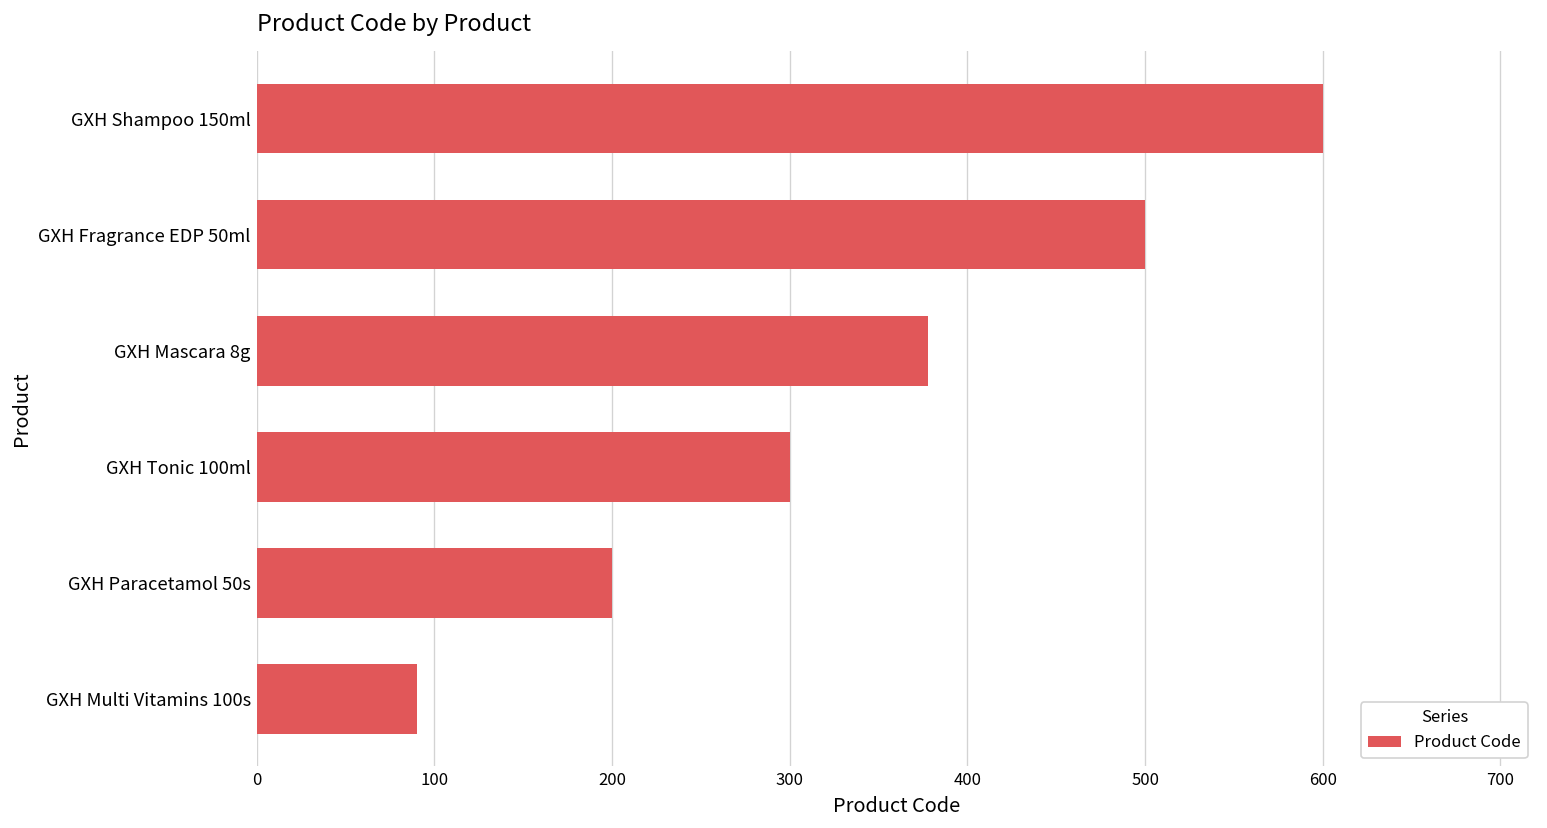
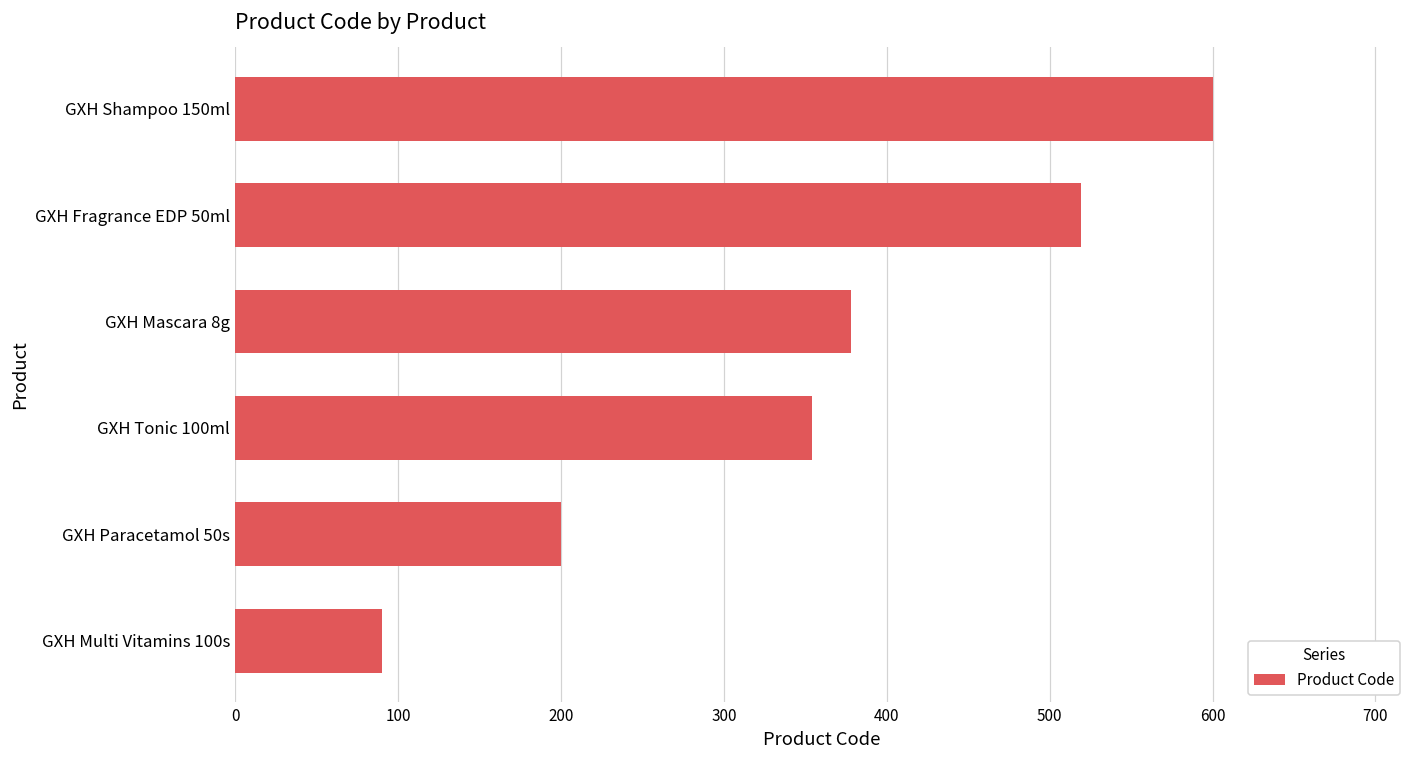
GXH Fragrance EDP 50ml: 500 -> 519
GXH Tonic 100ml: 300 -> 354
